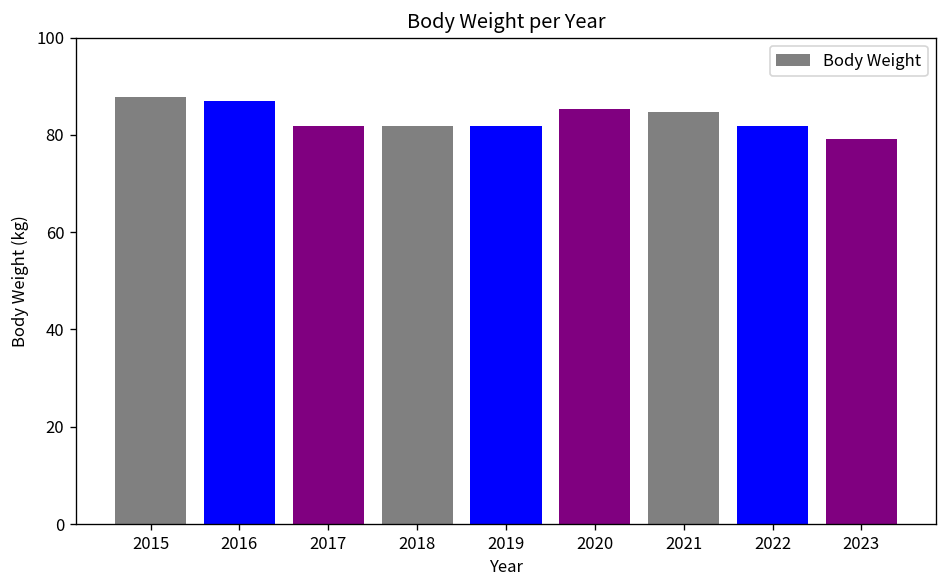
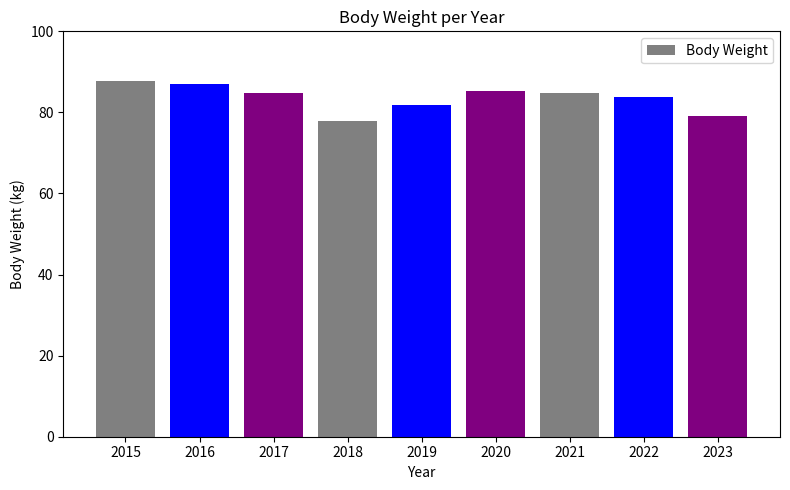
2017: 82 -> 85
2018: 82 -> 78
2022: 82 -> 84
